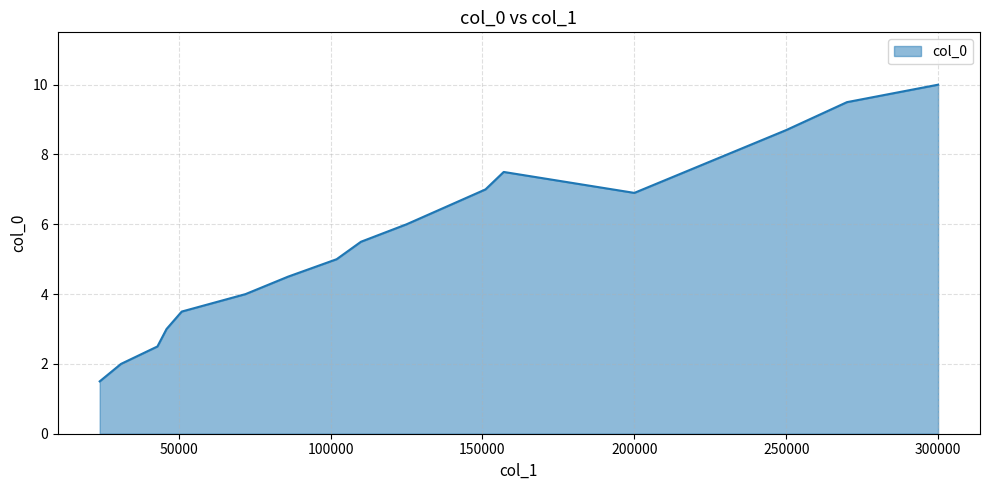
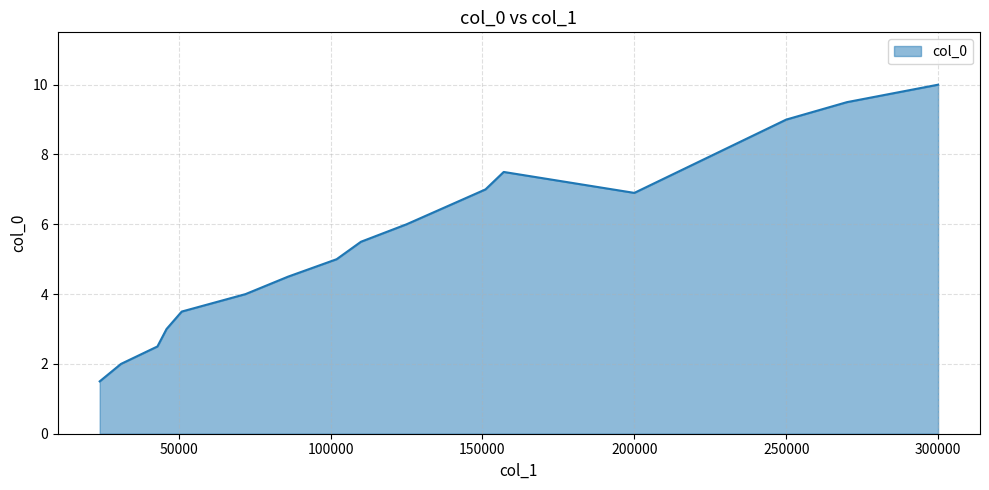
250000: 8.7 -> 9.0
